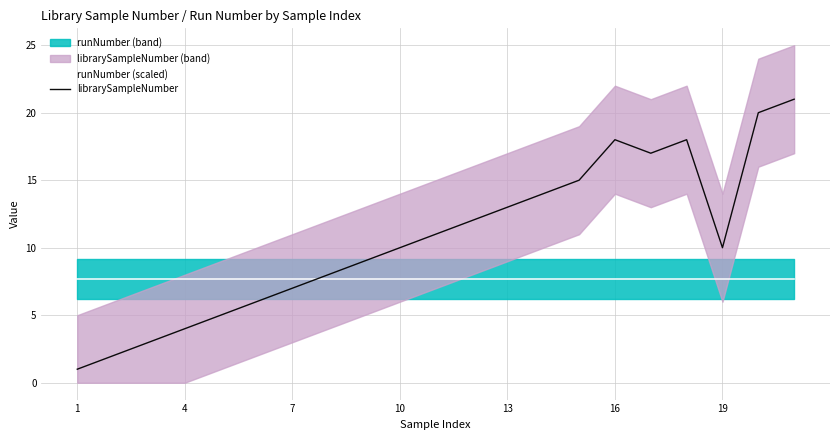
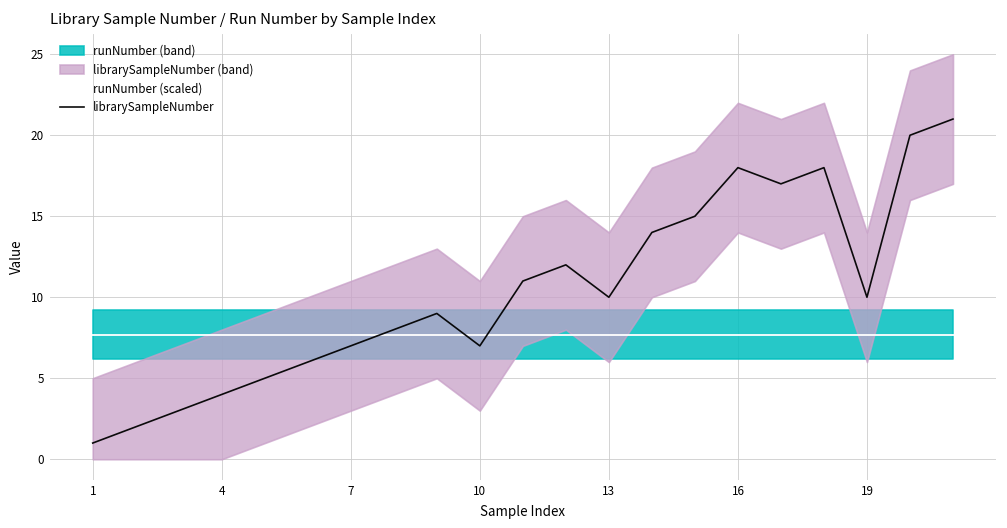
librarySampleNumber, 10: 10 -> 7
librarySampleNumber, 13: 13 -> 10
